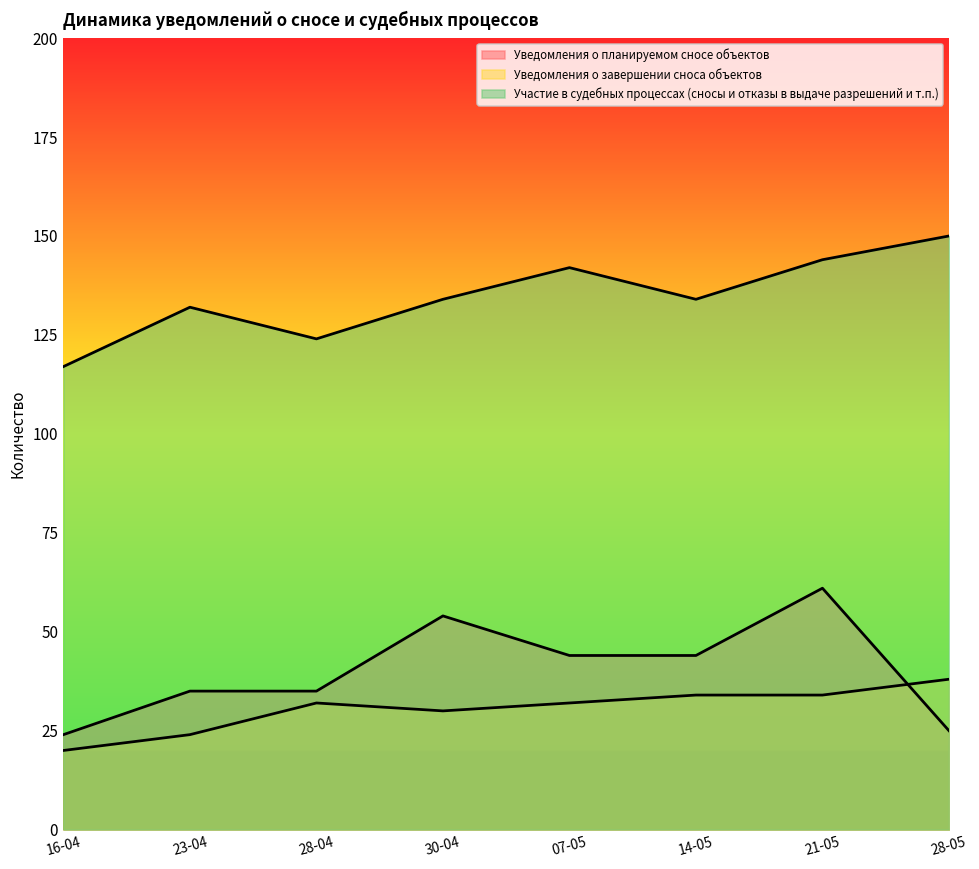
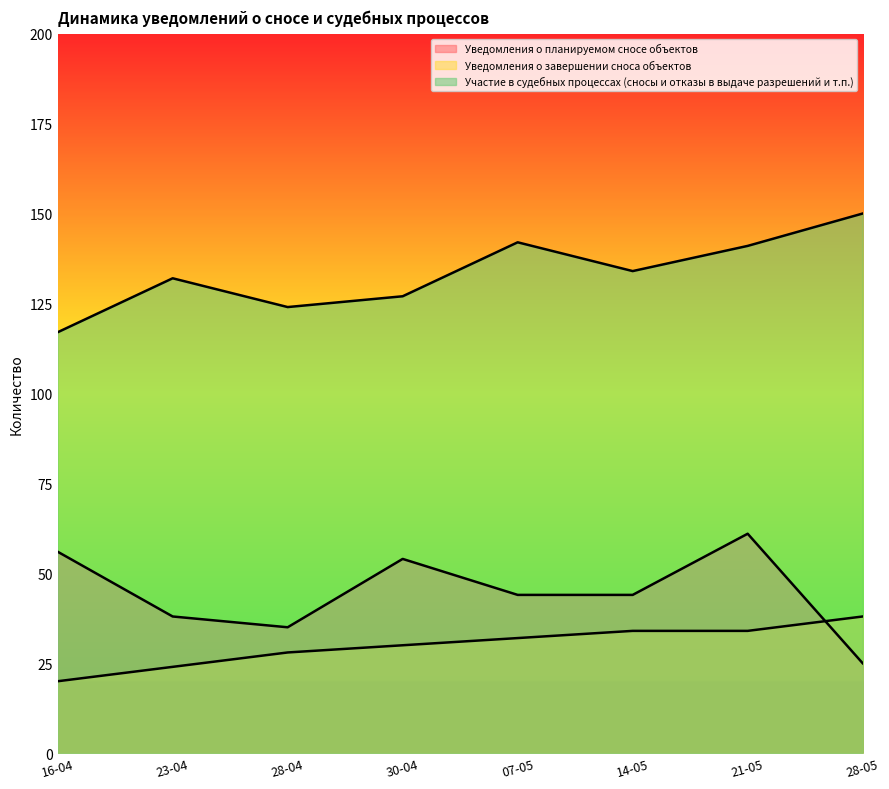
Уведомления о планируемом сносе объектов, 16-04: 24 -> 56
Уведомления о планируемом сносе объектов, 23-04: 35 -> 38
Уведомления о завершении сноса объектов, 28-04: 32 -> 28
Участие в судебных процессах (сносы и отказы в выдаче разрешений и т.п.), 30-04: 134 -> 127
Участие в судебных процессах (сносы и отказы в выдаче разрешений и т.п.), 21-05: 144 -> 141
